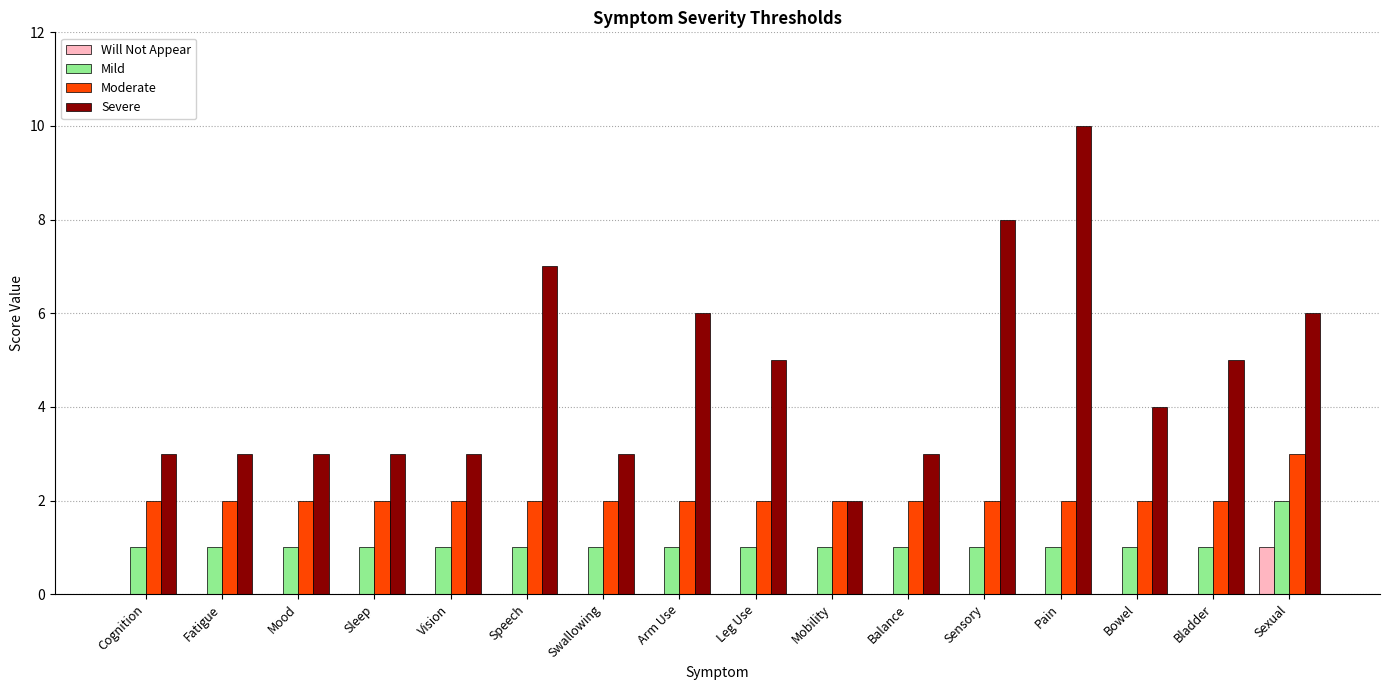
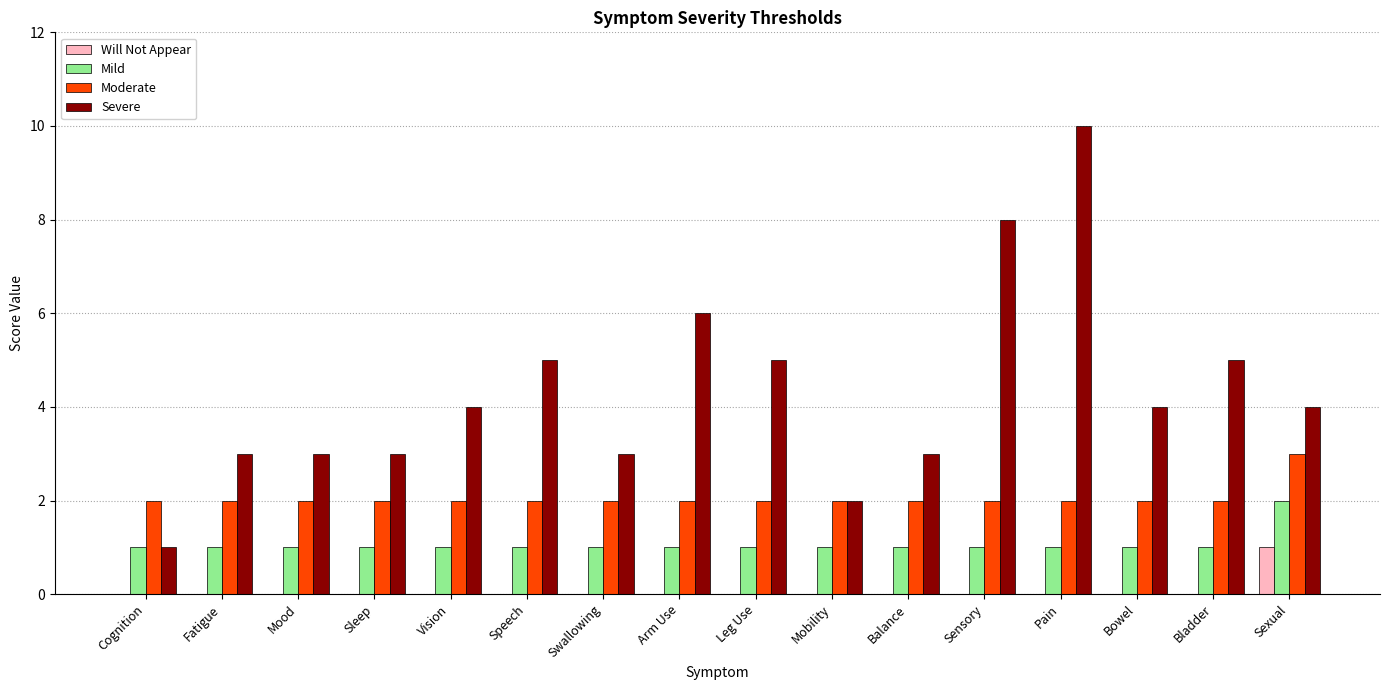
Severe, Cognition: 3 -> 1
Severe, Vision: 3 -> 4
Severe, Speech: 7 -> 5
Severe, Sexual: 6 -> 4
